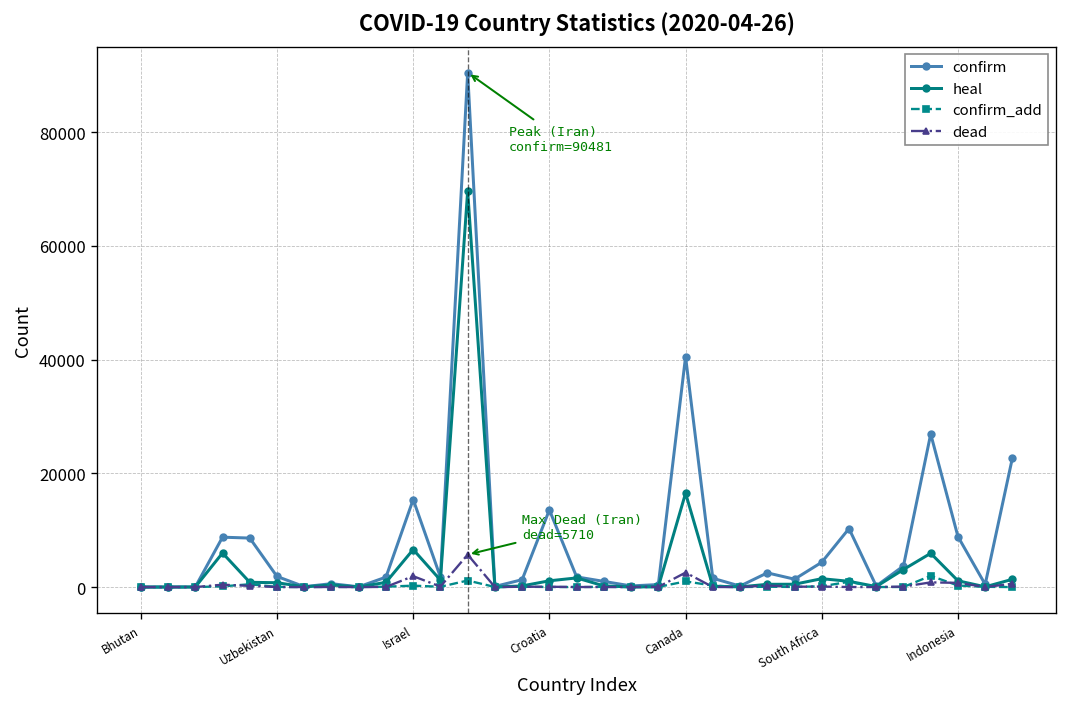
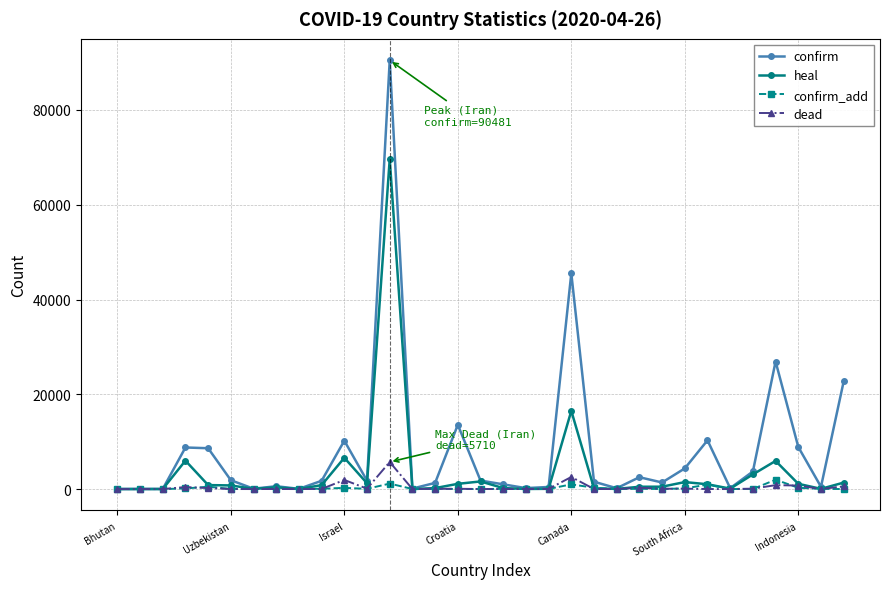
confirm, Israel: 15000 -> 10000
confirm, Canada: 41000 -> 46000
